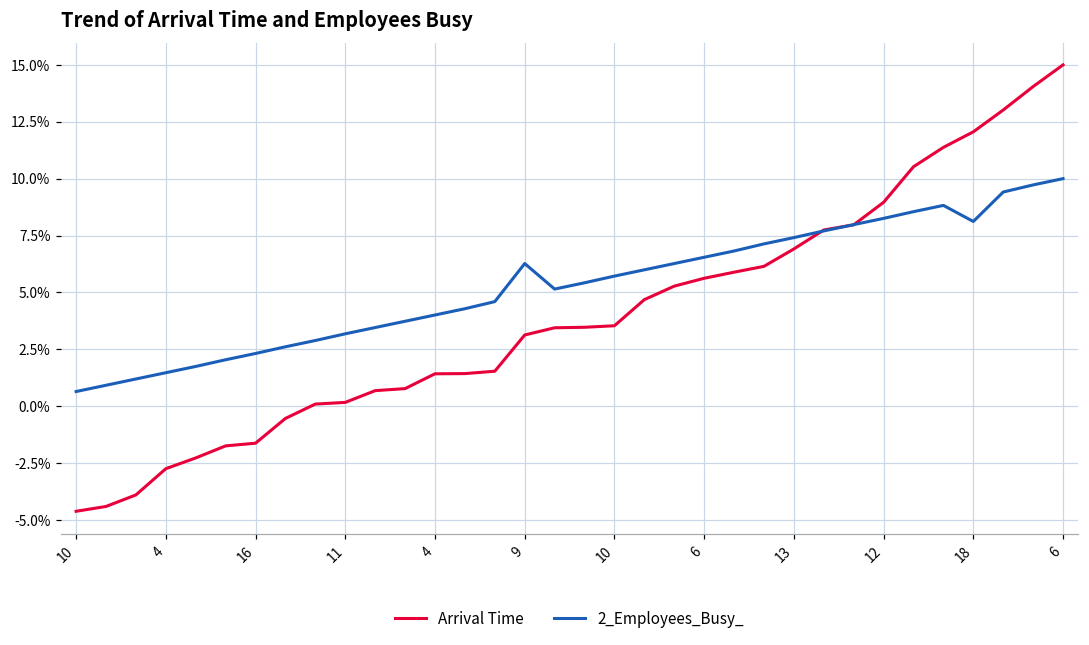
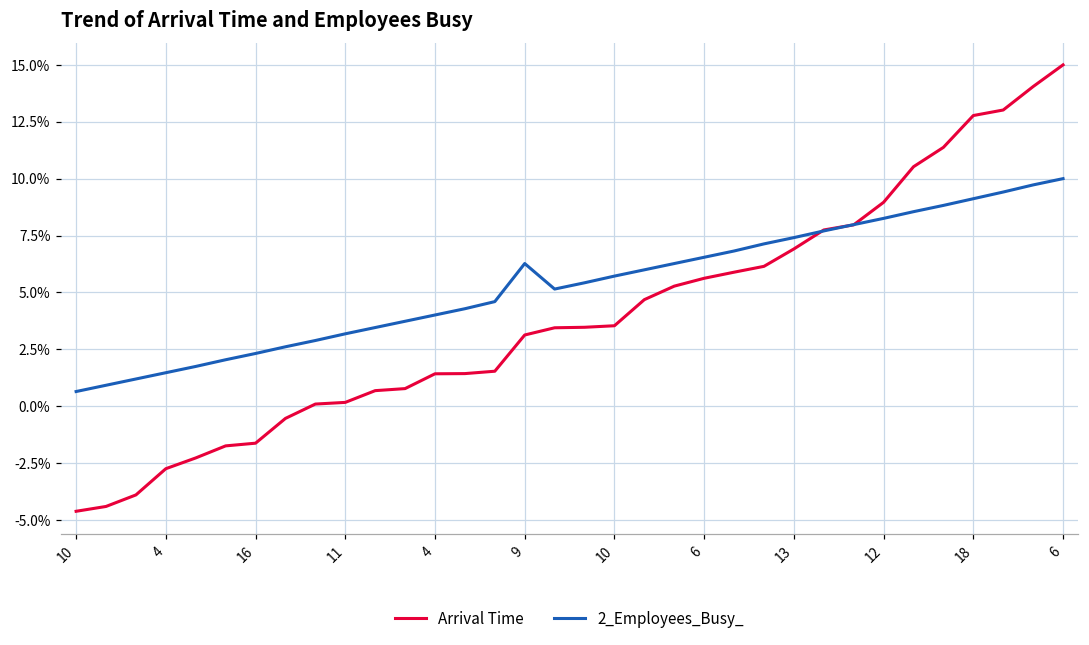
Arrival Time, 18: 12.1% -> 12.8%
2_Employees_Busy_, 18: 8.1% -> 9.1%
